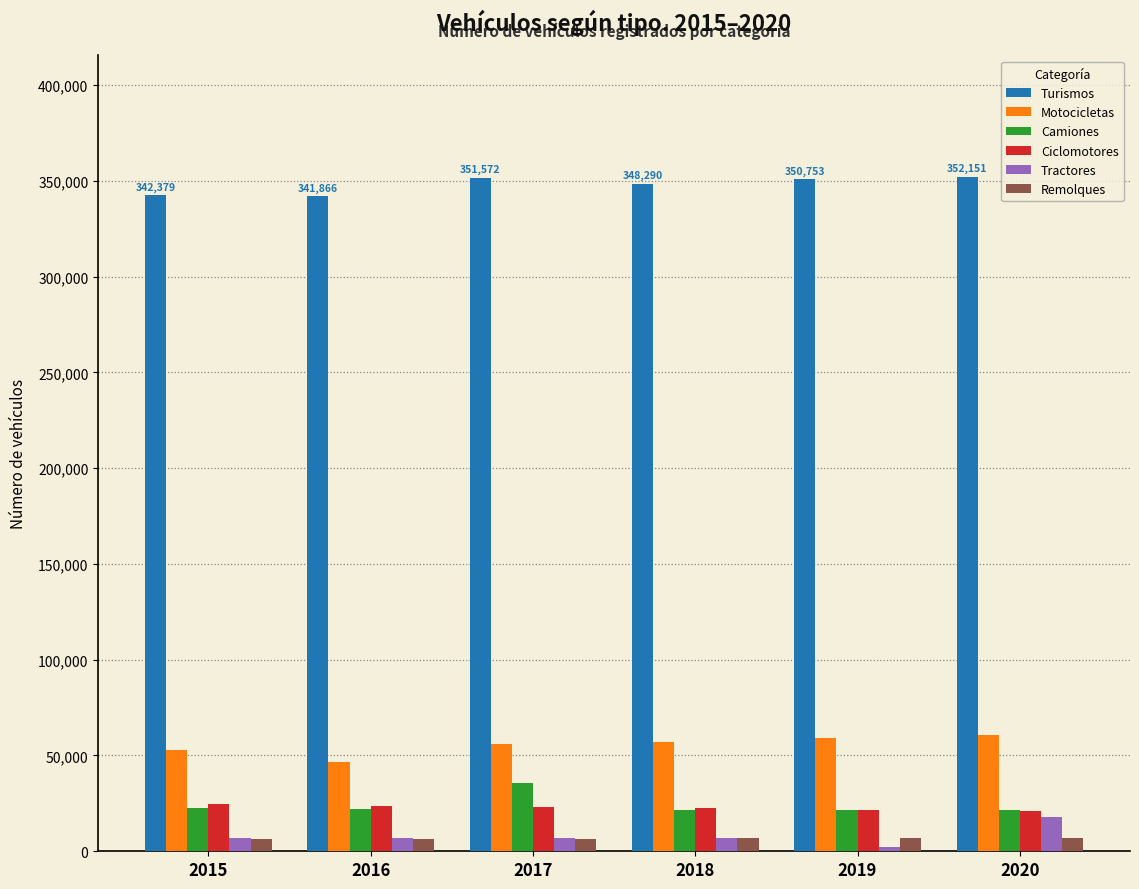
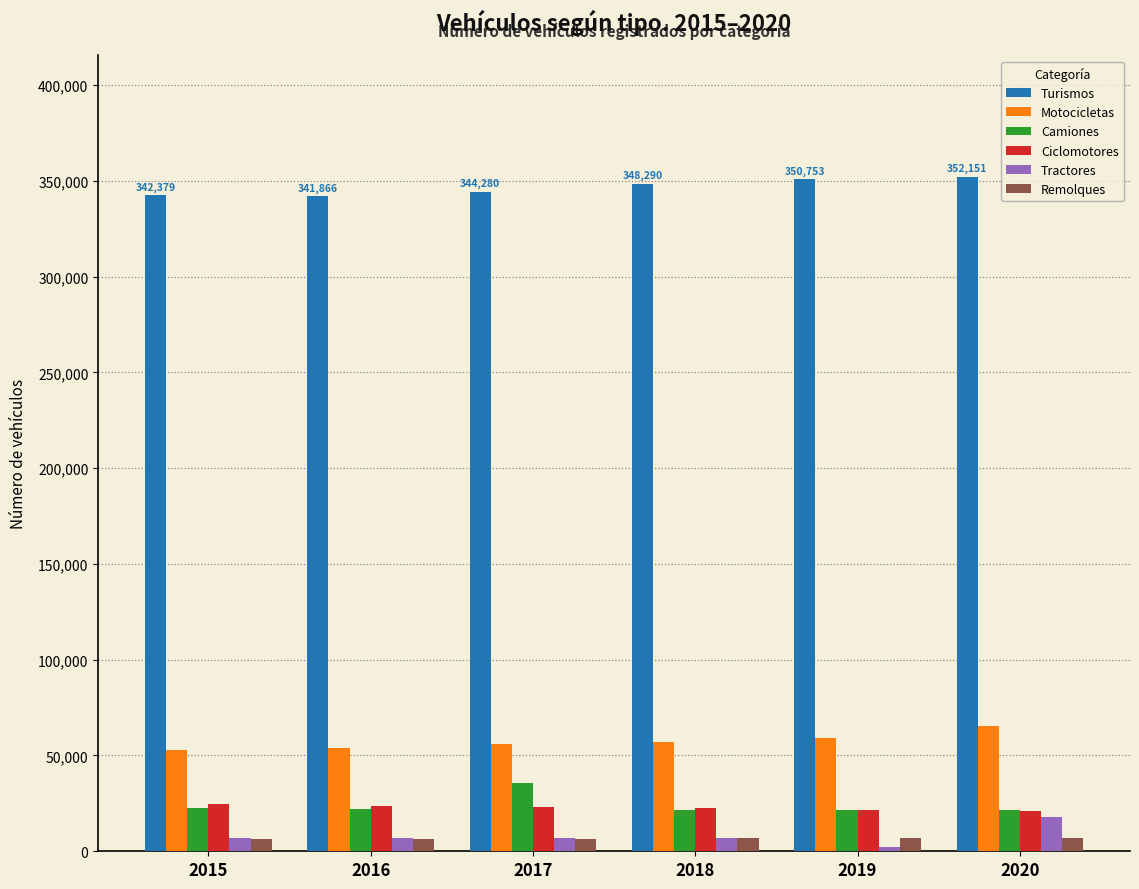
Motocicletas, 2016: 46,000 -> 54,000
Turismos, 2017: 351,572 -> 344,280
Motocicletas, 2020: 61,000 -> 66,000
